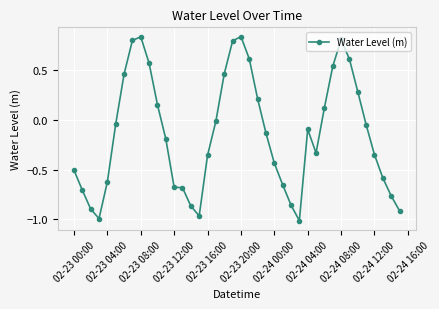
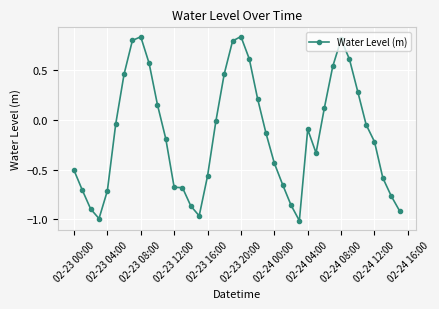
02-23 04:00: -0.6 -> -0.7
02-23 16:00: -0.4 -> -0.6
02-24 12:00: -0.4 -> -0.2
